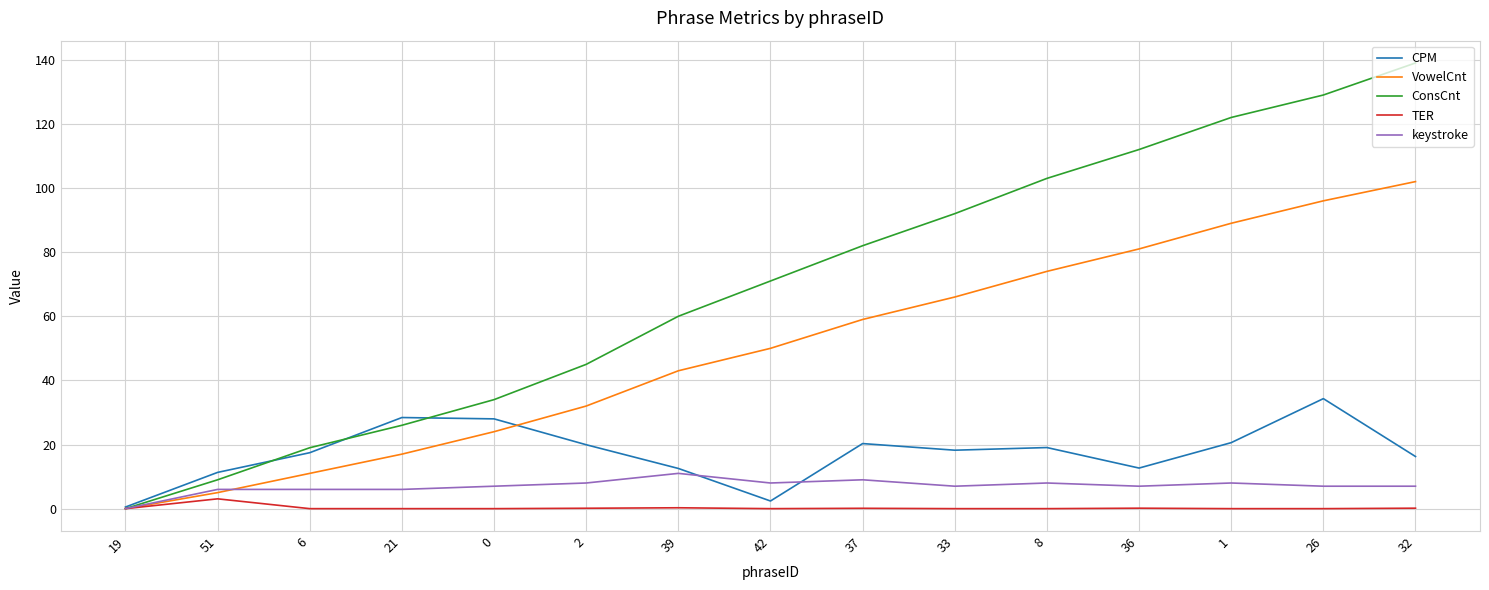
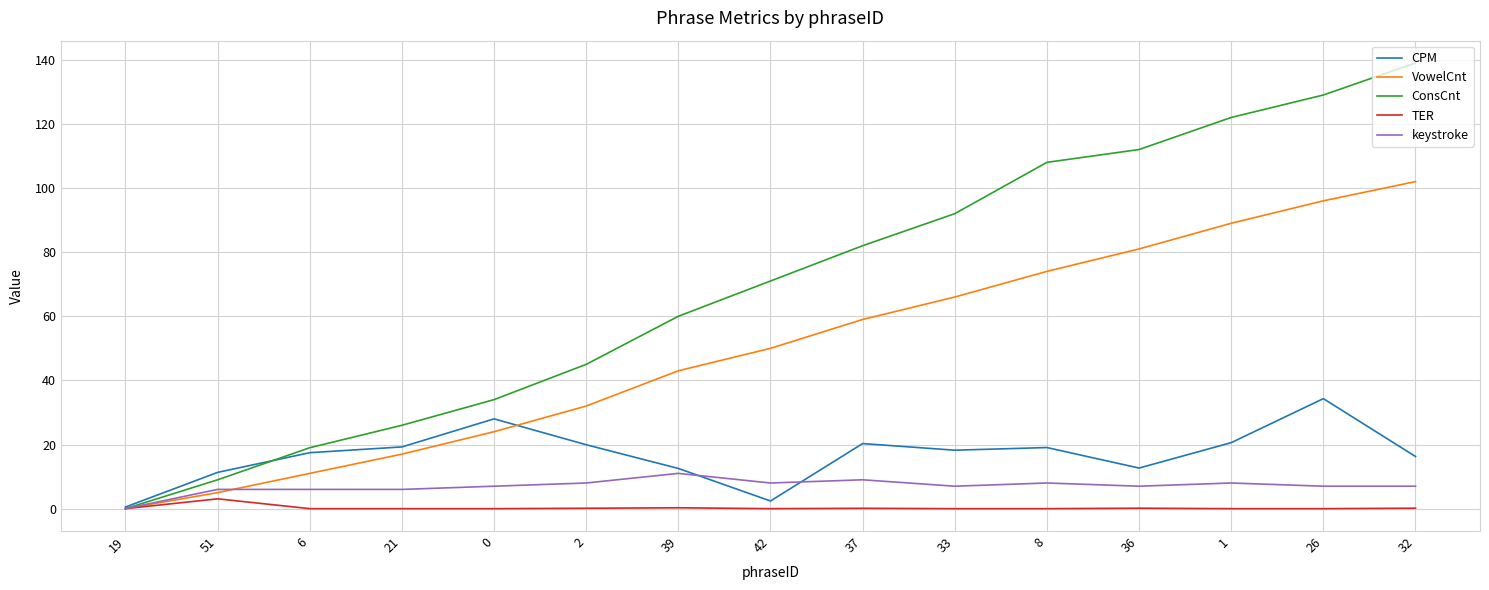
CPM, 21: 28 -> 19
ConsCnt, 8: 103 -> 108
